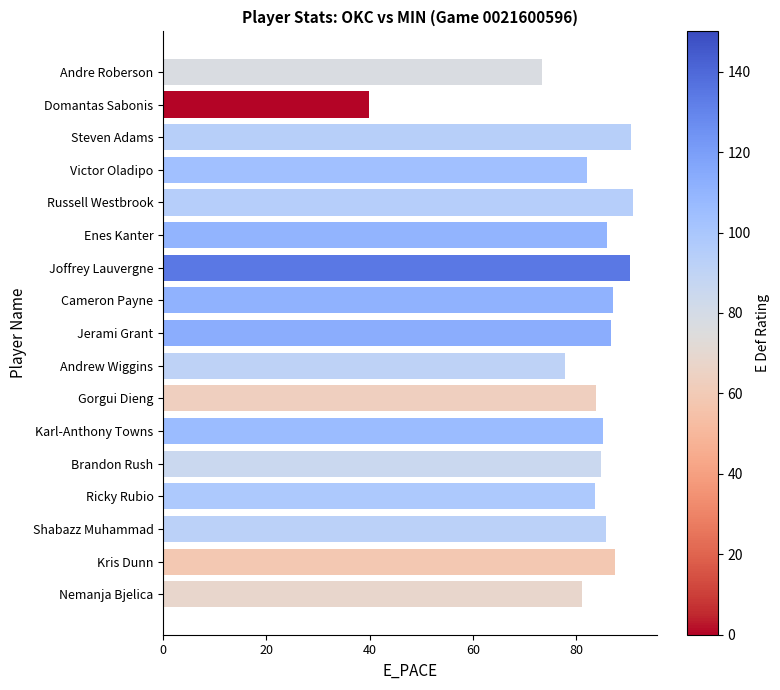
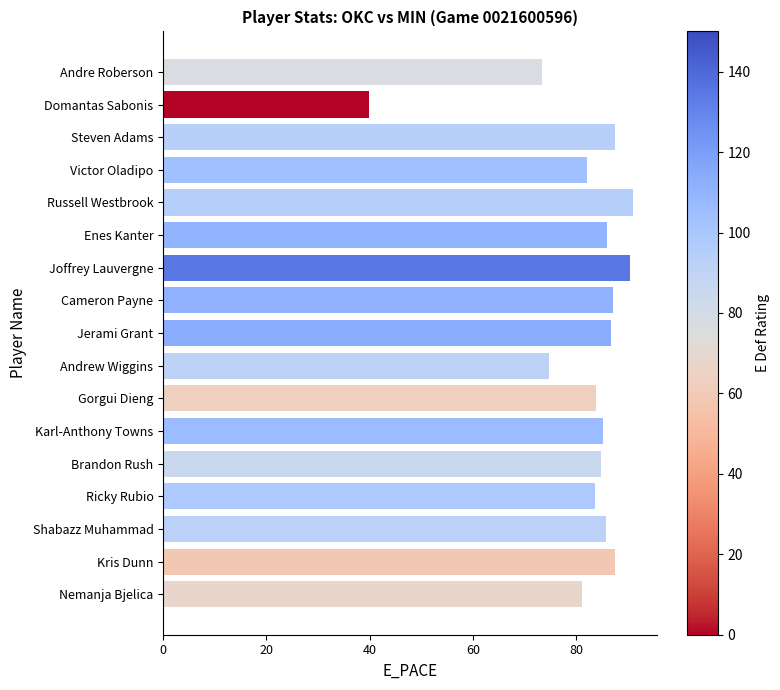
Steven Adams: 91 -> 87
Andrew Wiggins: 78 -> 75
